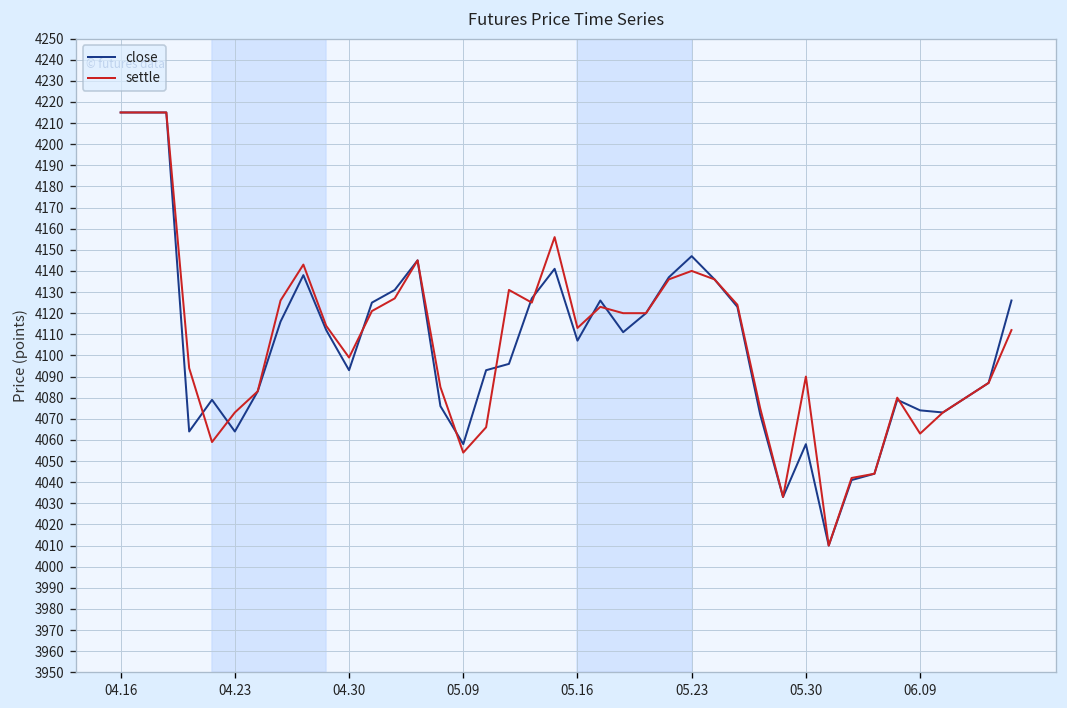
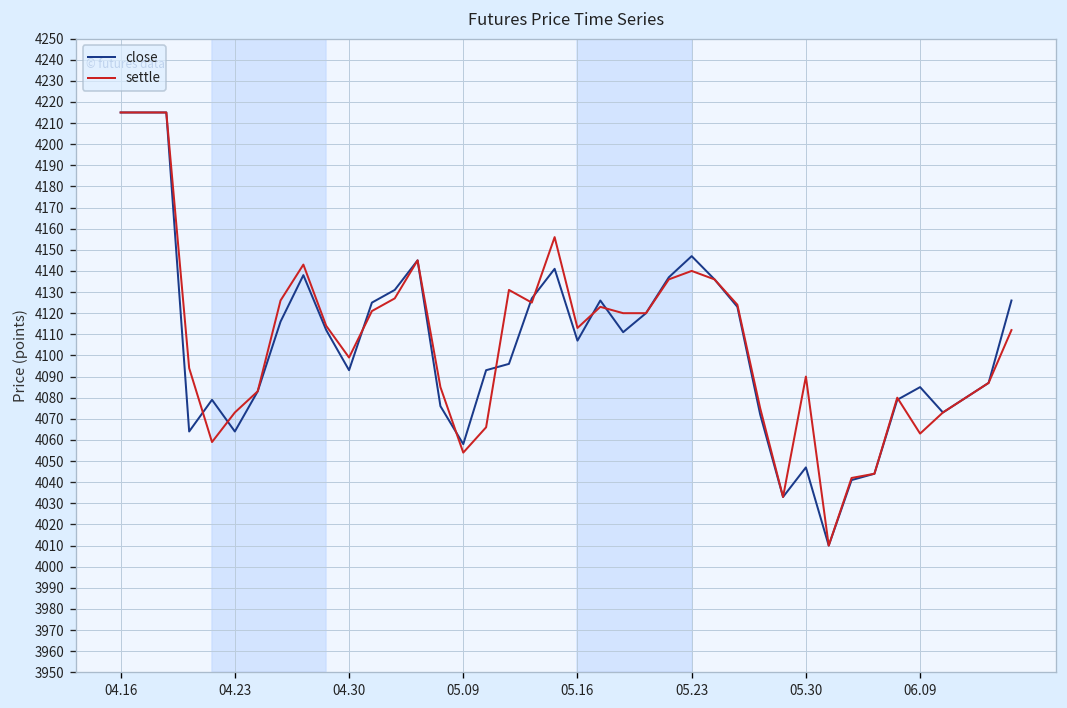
close, 05.30: 4058 -> 4047
close, 06.09: 4074 -> 4085
